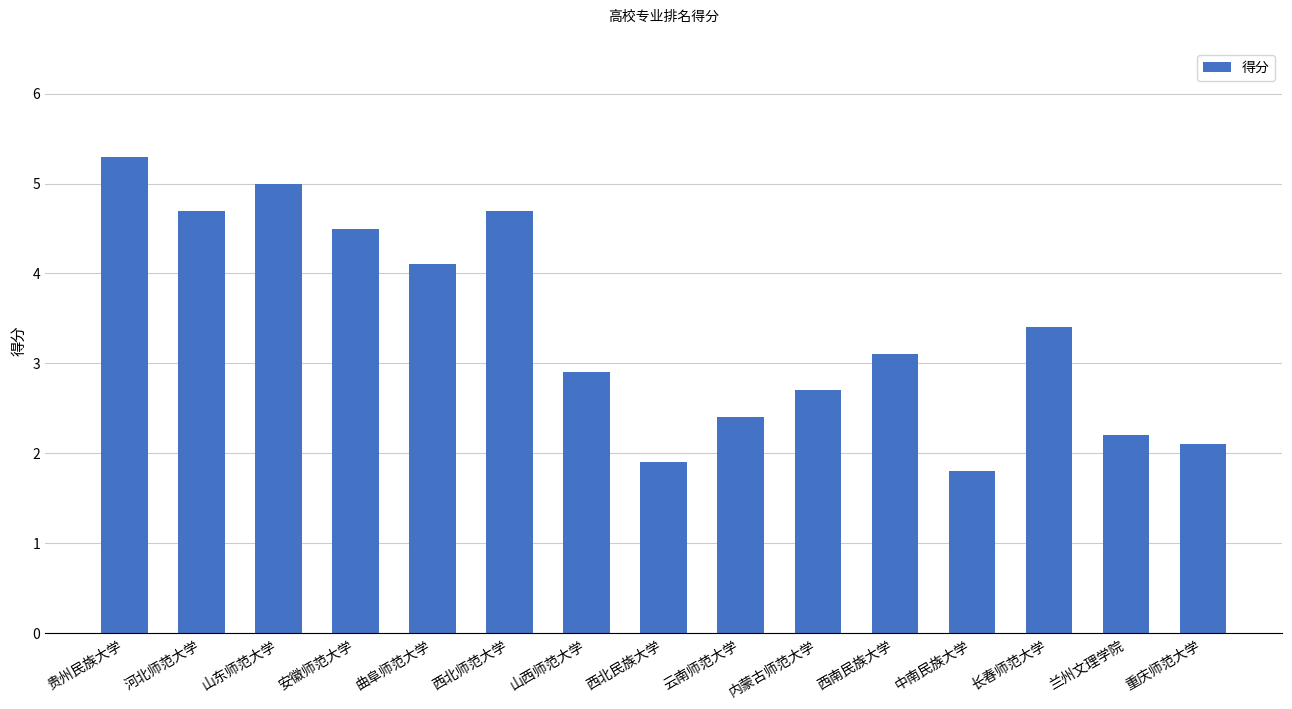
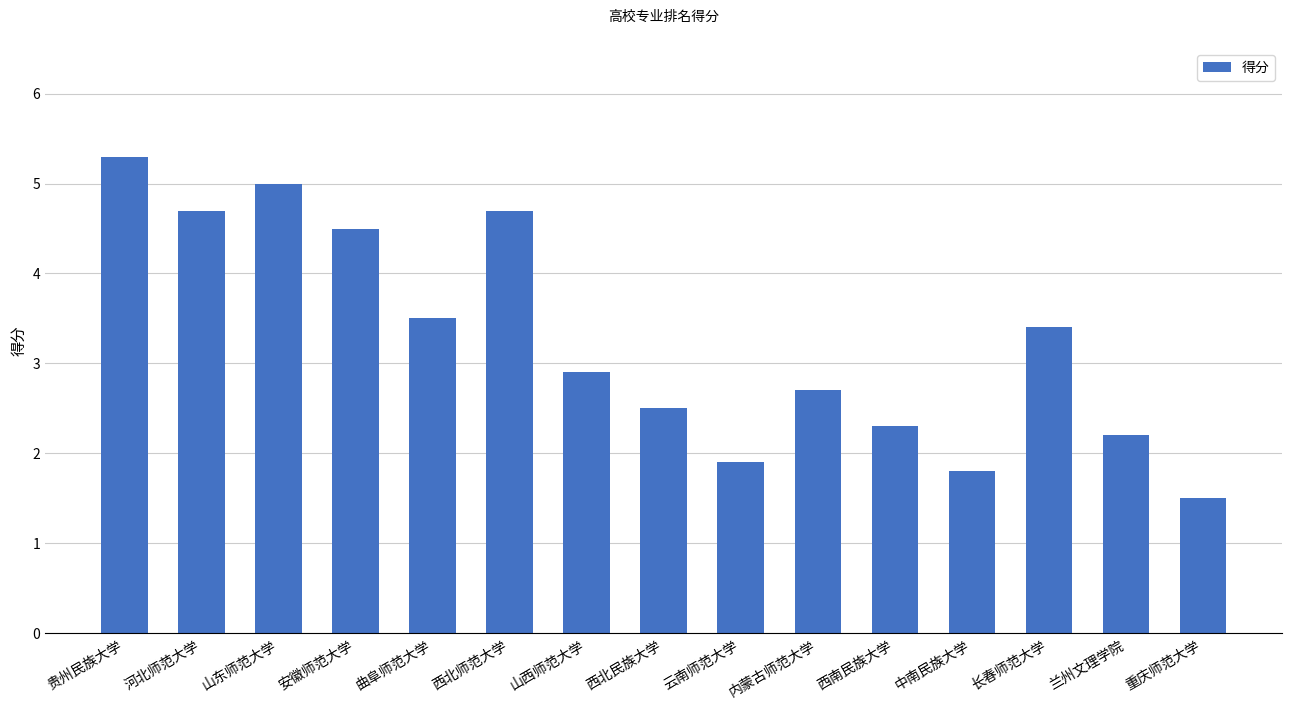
曲阜师范大学: 4.1 -> 3.5
西北民族大学: 1.9 -> 2.5
云南师范大学: 2.4 -> 1.9
西南民族大学: 3.1 -> 2.3
重庆师范大学: 2.1 -> 1.5
